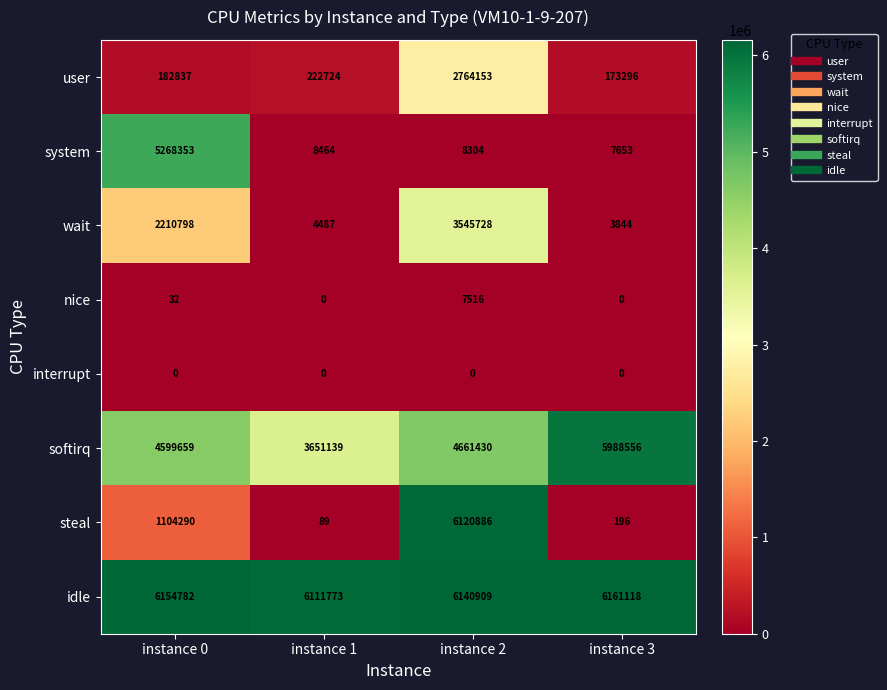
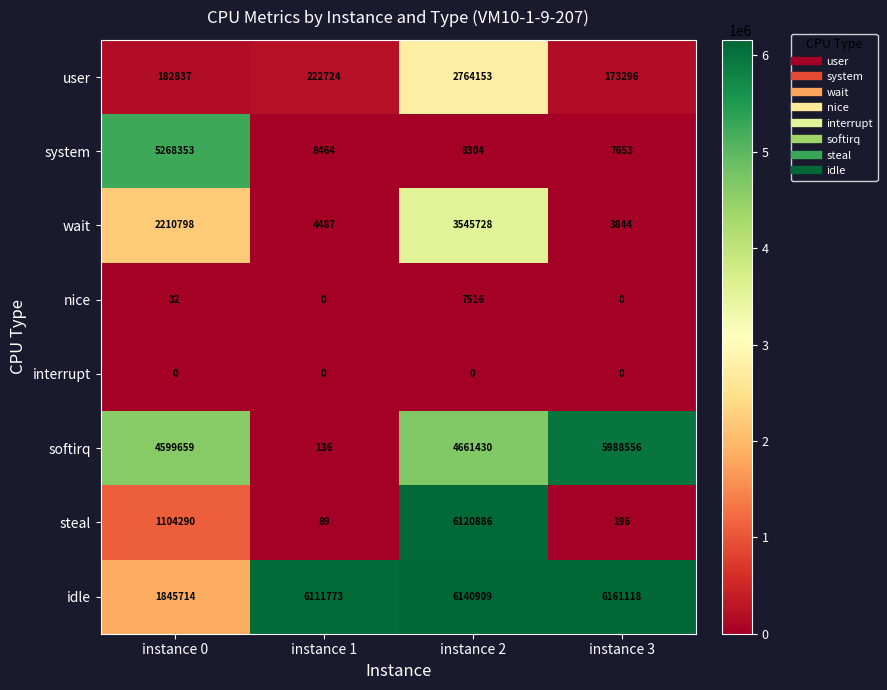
softirq, instance 1: 3651139 -> 136
idle, instance 0: 6154782 -> 1845714
